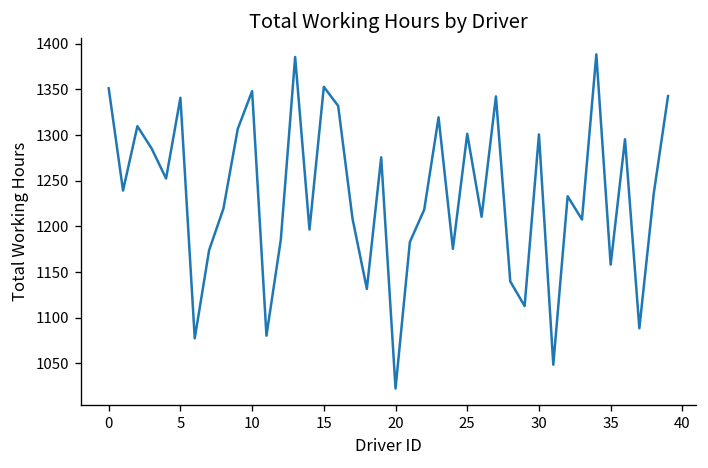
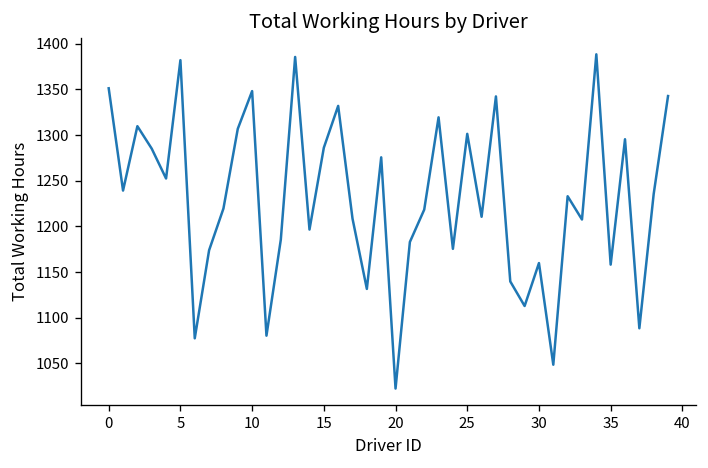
5: 1340 -> 1380
15: 1350 -> 1290
30: 1300 -> 1160
